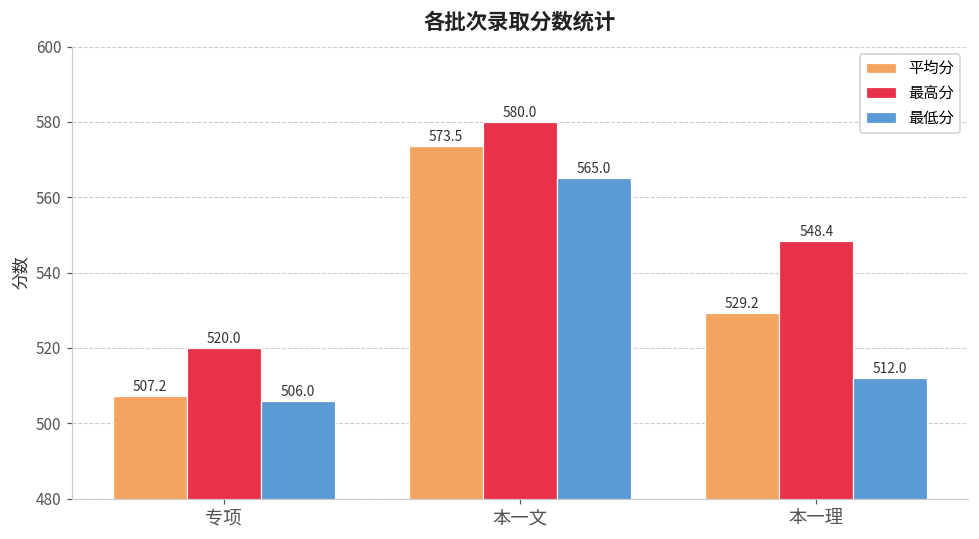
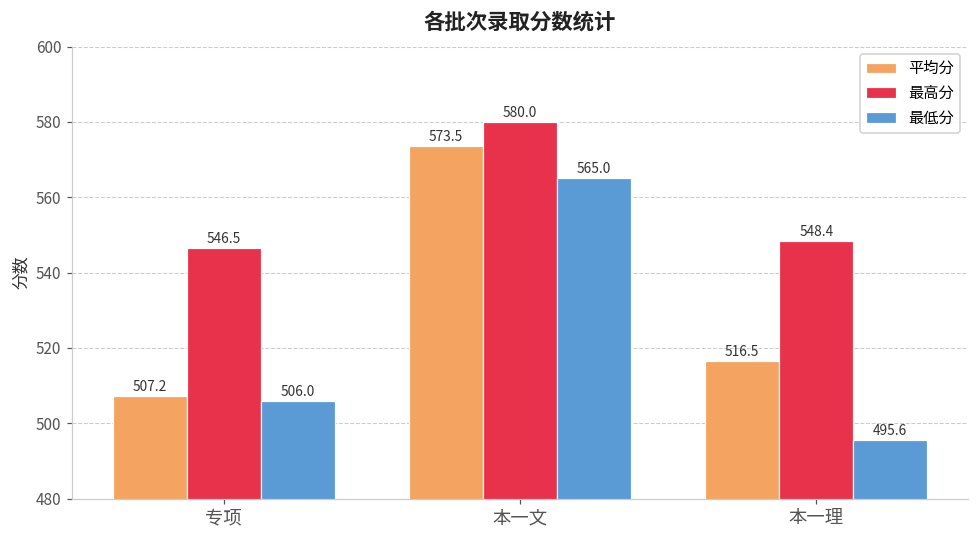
最高分, 专项: 520.0 -> 546.5
平均分, 本一理: 529.2 -> 516.5
最低分, 本一理: 512.0 -> 495.6
